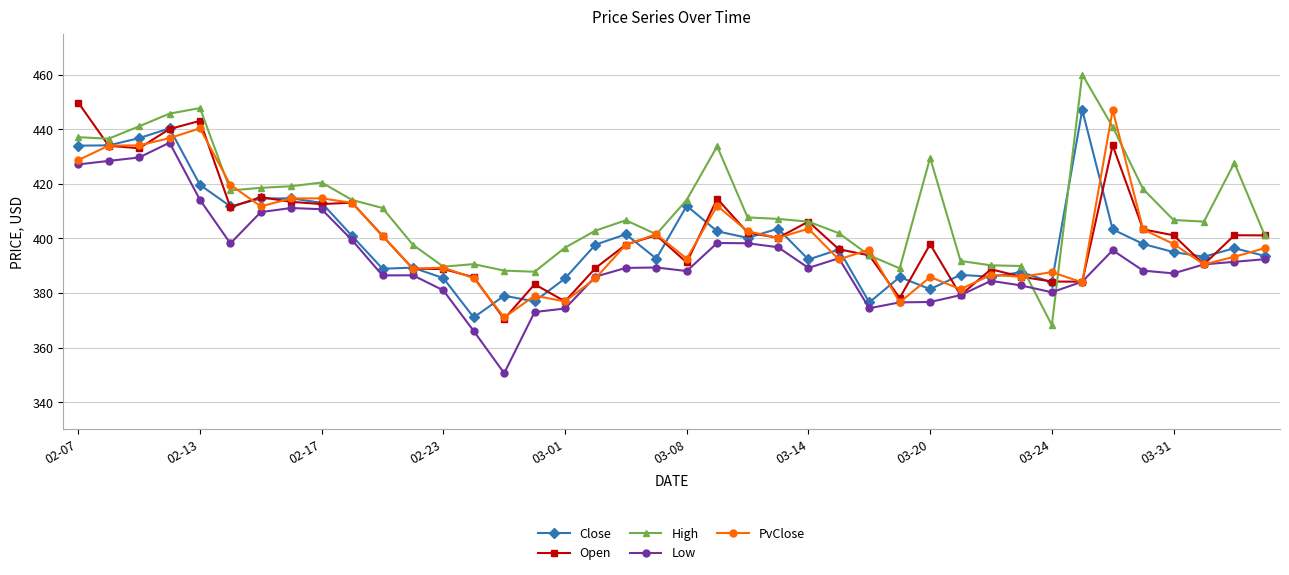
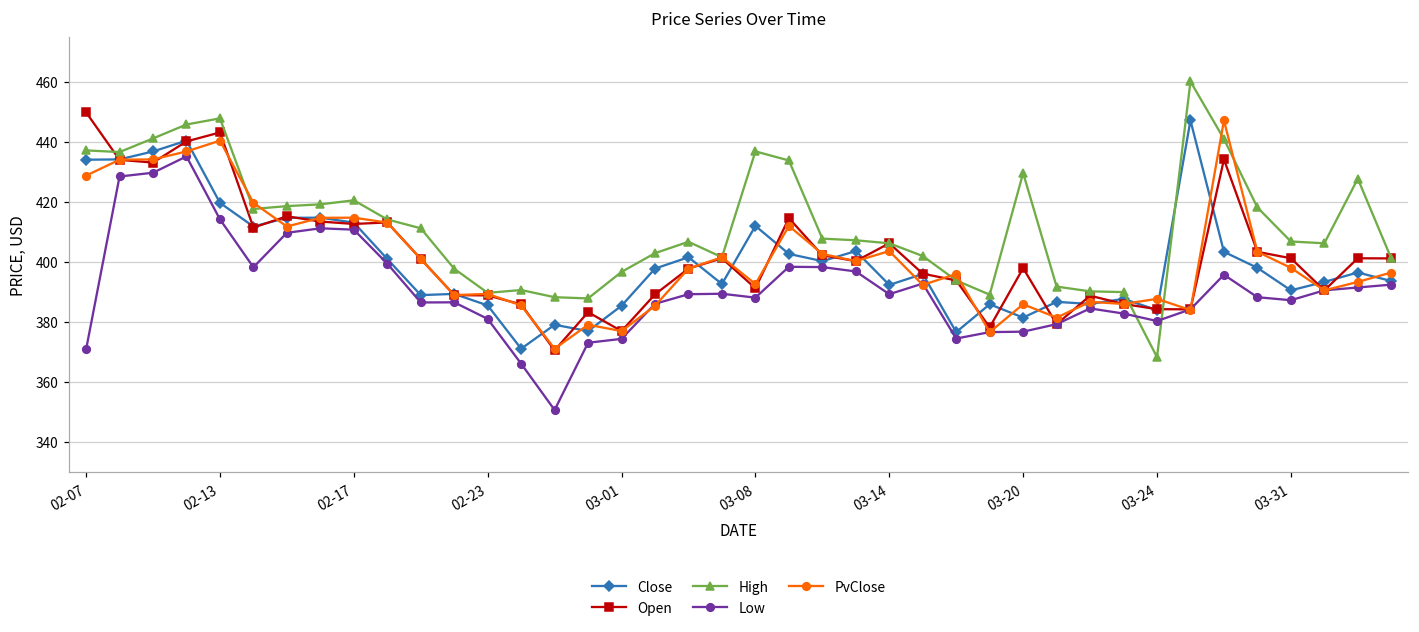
Low, 02-07: 427 -> 371
High, 03-08: 414 -> 437
Close, 03-31: 395 -> 390
